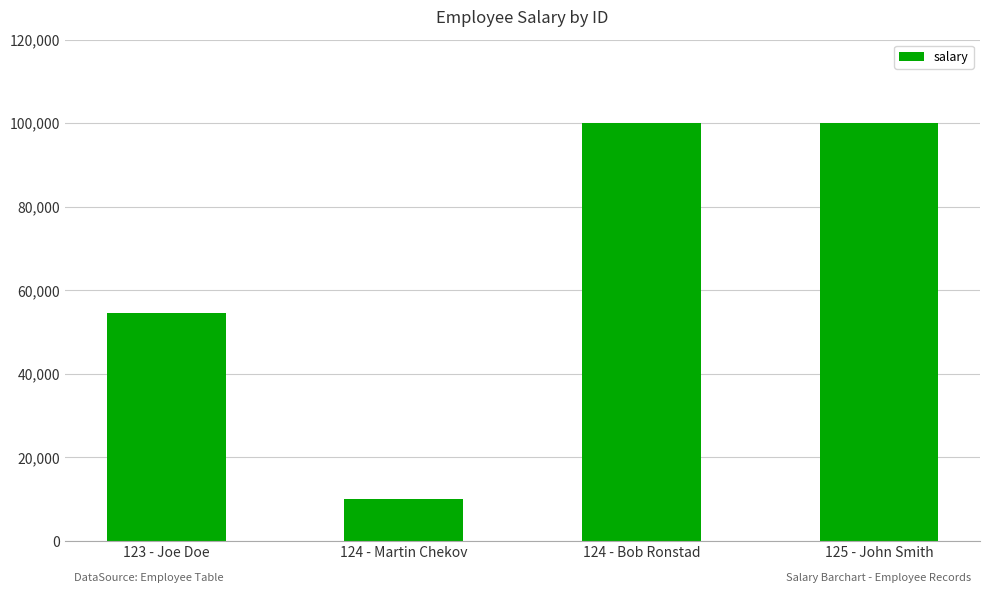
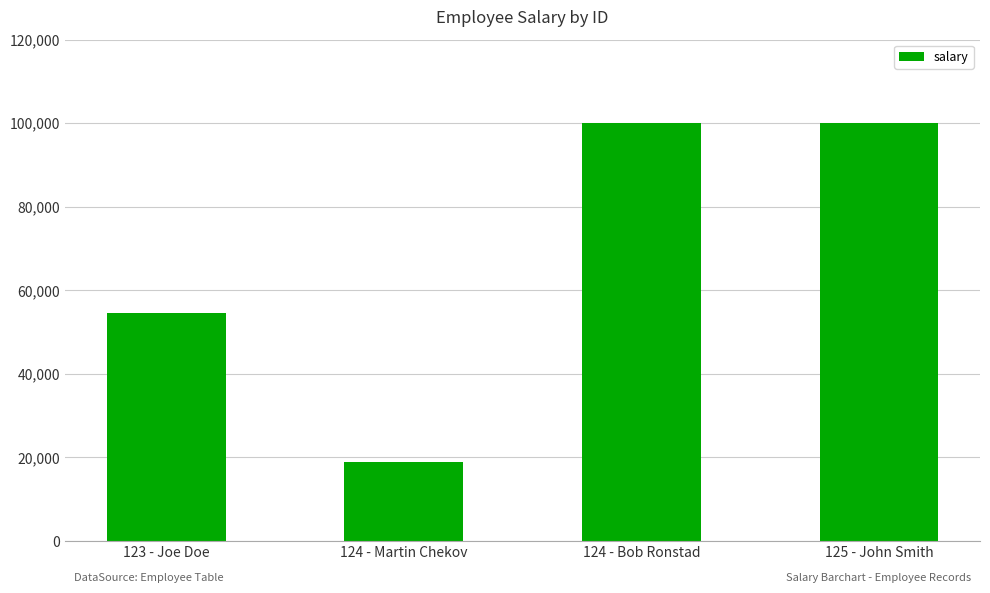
124 - Martin Chekov: 10,000 -> 19,000
